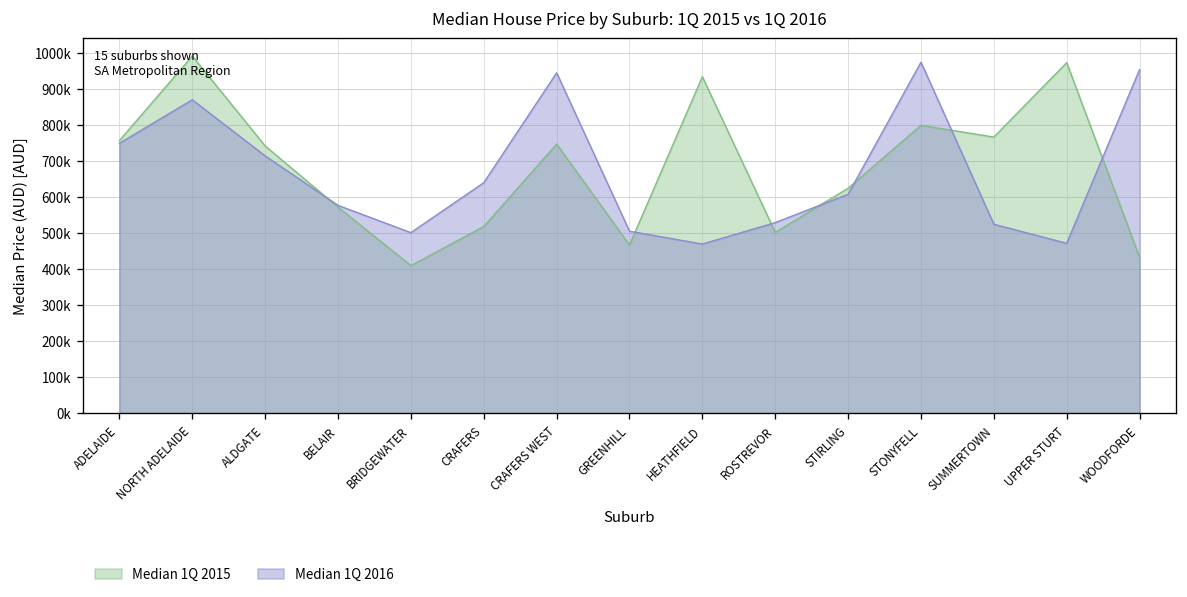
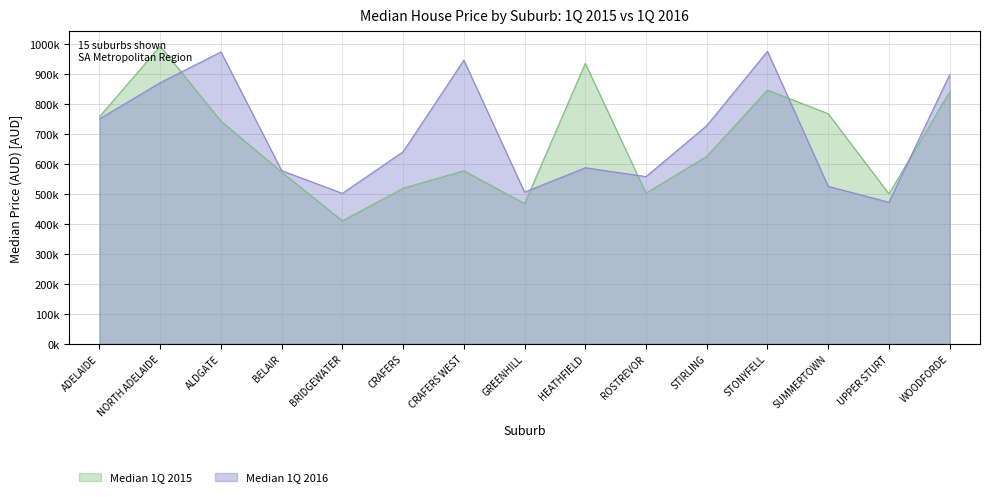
Median 1Q 2016, ALDGATE: 720000 -> 970000
Median 1Q 2015, CRAFERS WEST: 750000 -> 580000
Median 1Q 2016, HEATHFIELD: 470000 -> 590000
Median 1Q 2016, ROSTREVOR: 530000 -> 560000
Median 1Q 2016, STIRLING: 610000 -> 730000
Median 1Q 2015, STONYFELL: 800000 -> 850000
Median 1Q 2015, UPPER STURT: 970000 -> 500000
Median 1Q 2015, WOODFORDE: 430000 -> 840000
Median 1Q 2016, WOODFORDE: 960000 -> 900000
